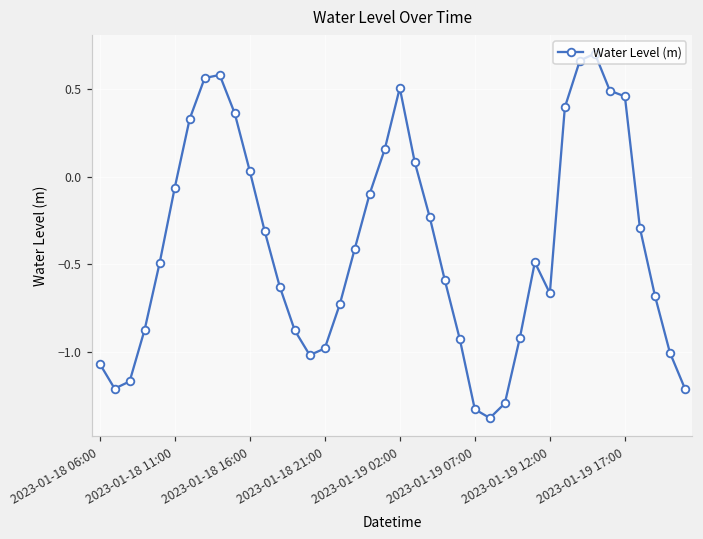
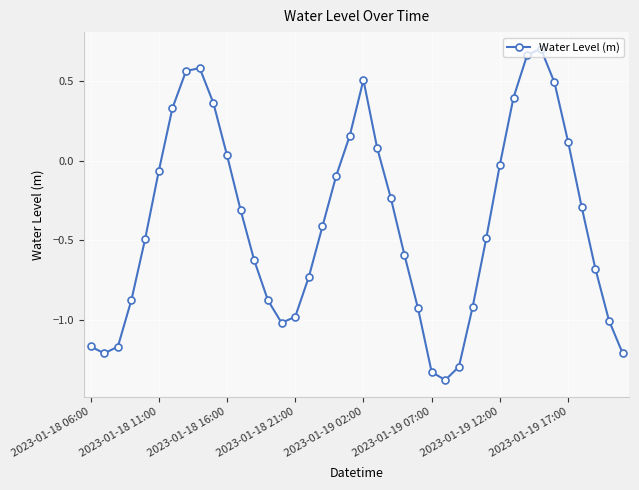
2023-01-18 06:00: -1.07 -> -1.17
2023-01-19 12:00: -0.67 -> -0.03
2023-01-19 17:00: 0.46 -> 0.12
